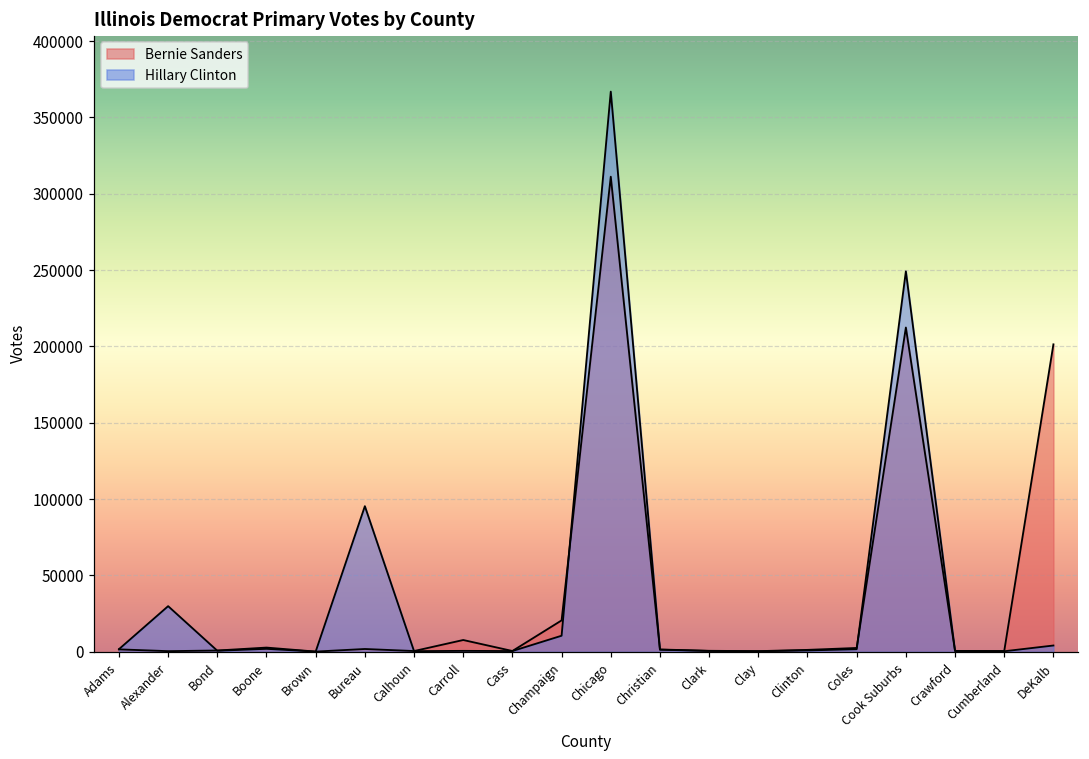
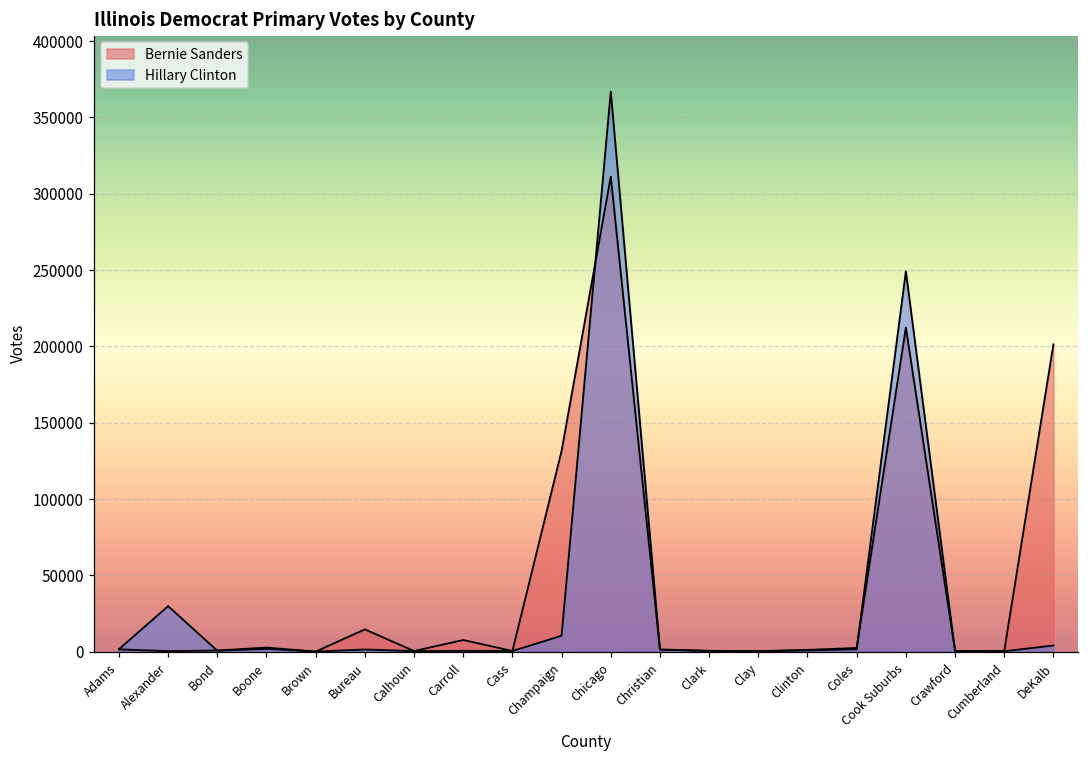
Bernie Sanders, Bureau: 2000 -> 15000
Hillary Clinton, Bureau: 95000 -> 2000
Bernie Sanders, Champaign: 21000 -> 132000
